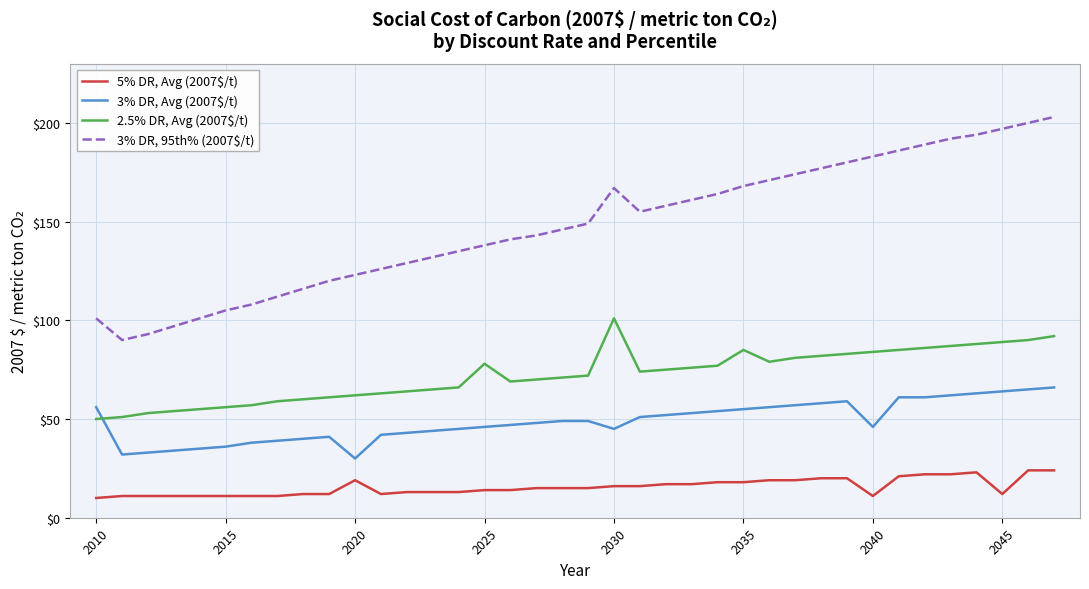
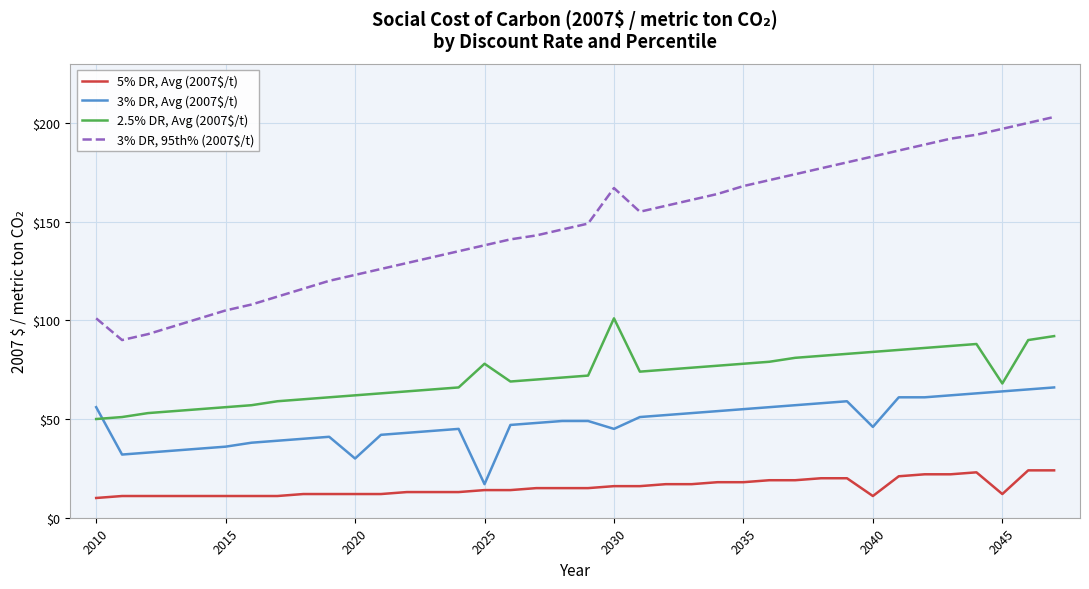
5% DR, Avg (2007$/t), 2020: $19 -> $12
3% DR, Avg (2007$/t), 2025: $46 -> $17
2.5% DR, Avg (2007$/t), 2035: $85 -> $78
2.5% DR, Avg (2007$/t), 2045: $89 -> $68
